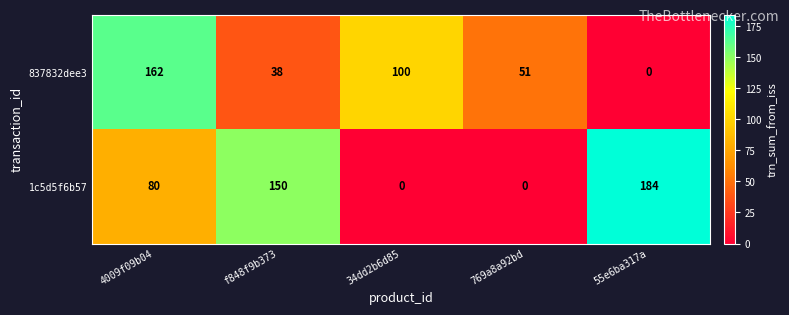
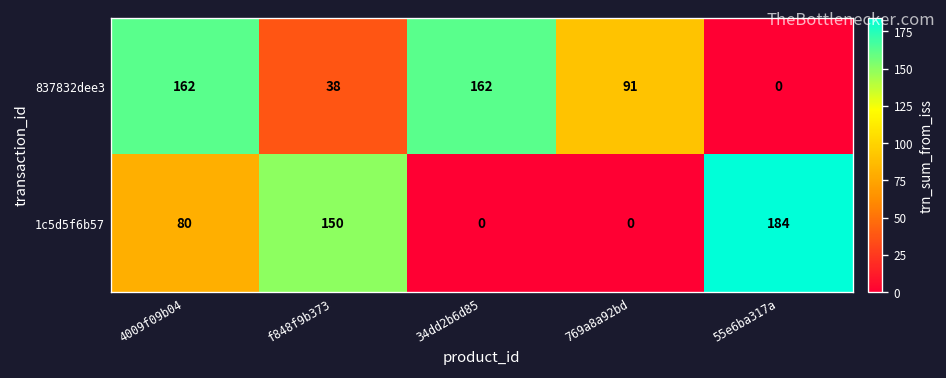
837832dee3, 34dd2b6d85: 100 -> 162
837832dee3, 769a8a92bd: 51 -> 91
